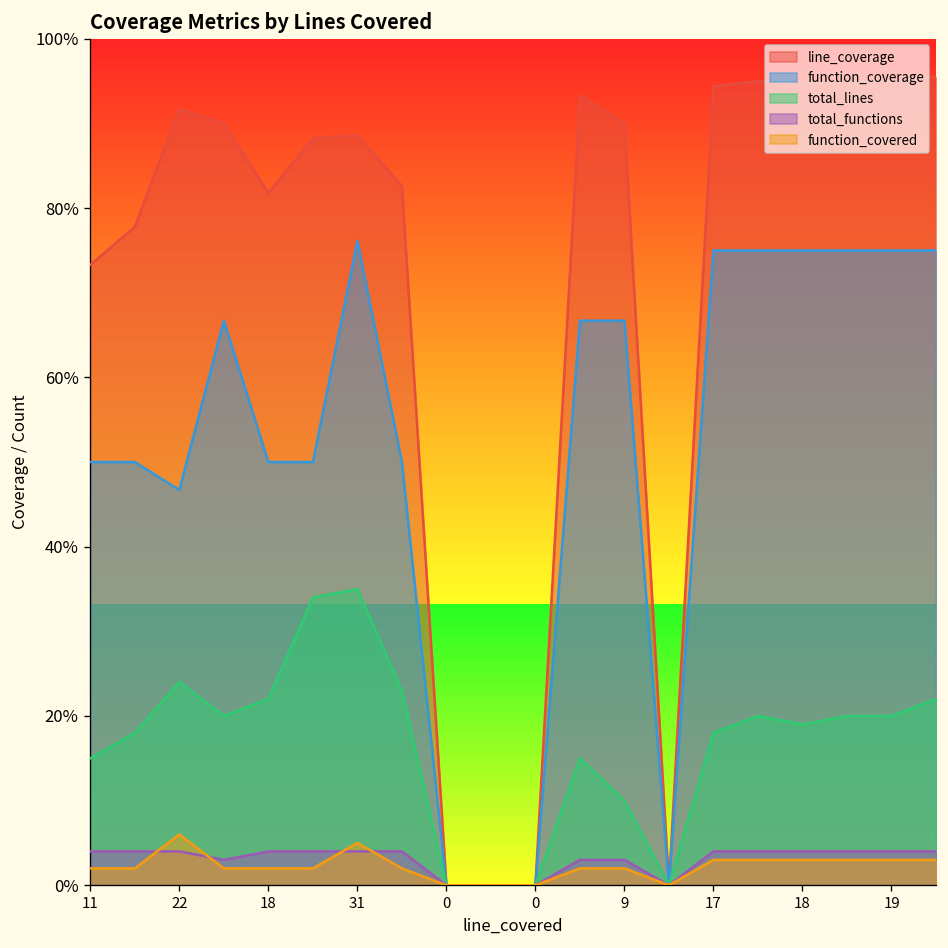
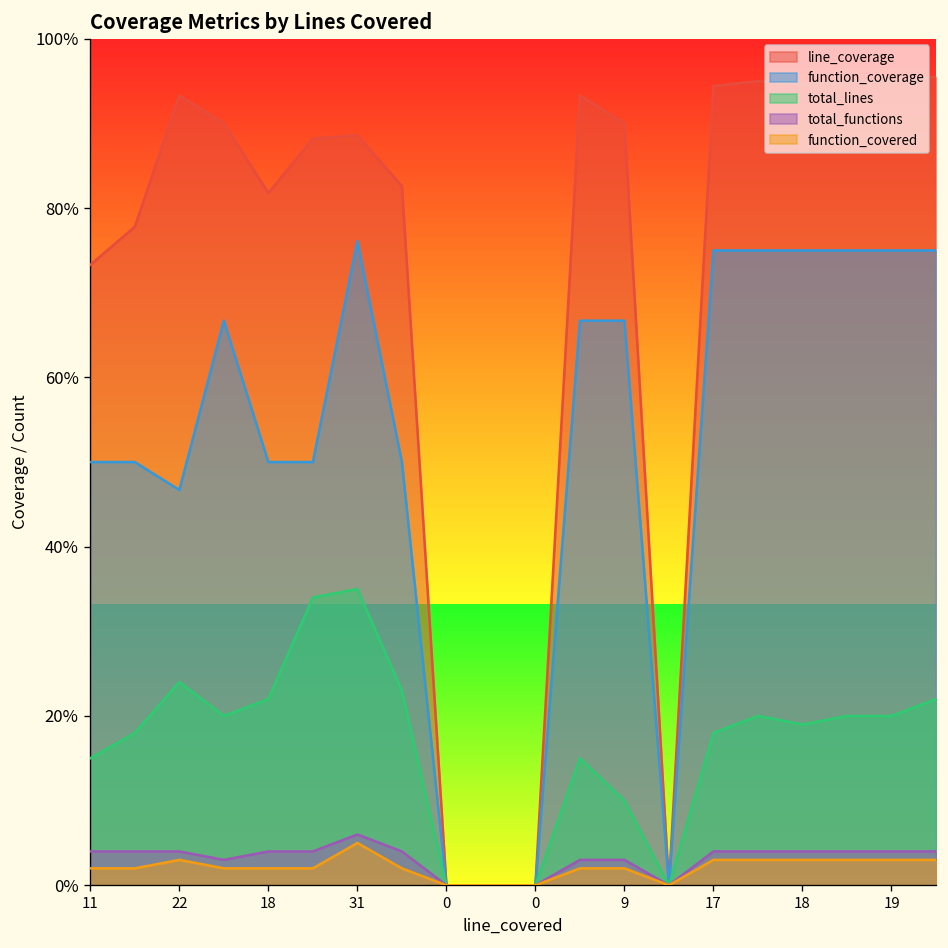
line_coverage, 22: 92% -> 93%
function_covered, 22: 6% -> 3%
total_functions, 31: 4% -> 6%
